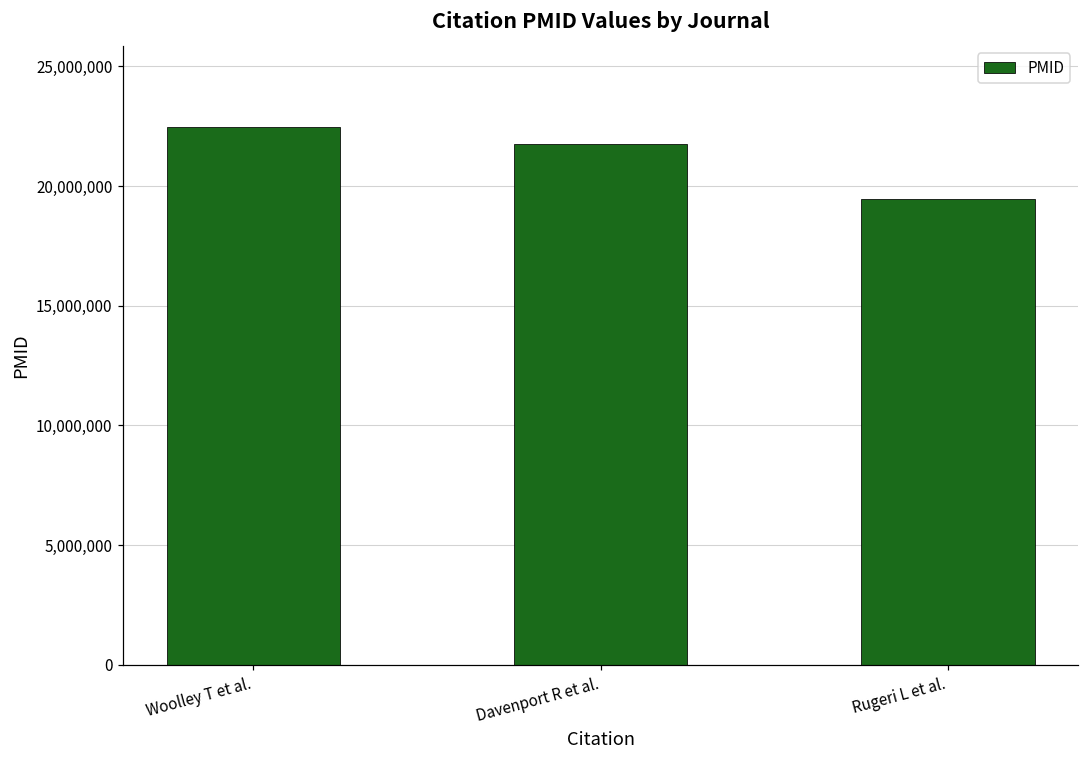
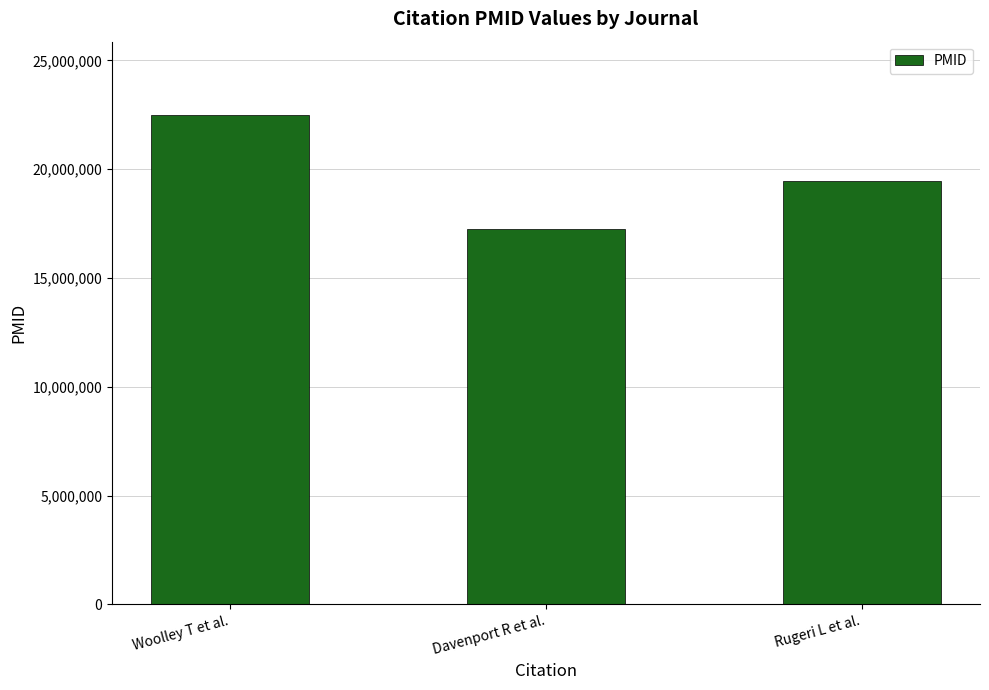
Davenport R et al.: 21,800,000 -> 17,300,000
